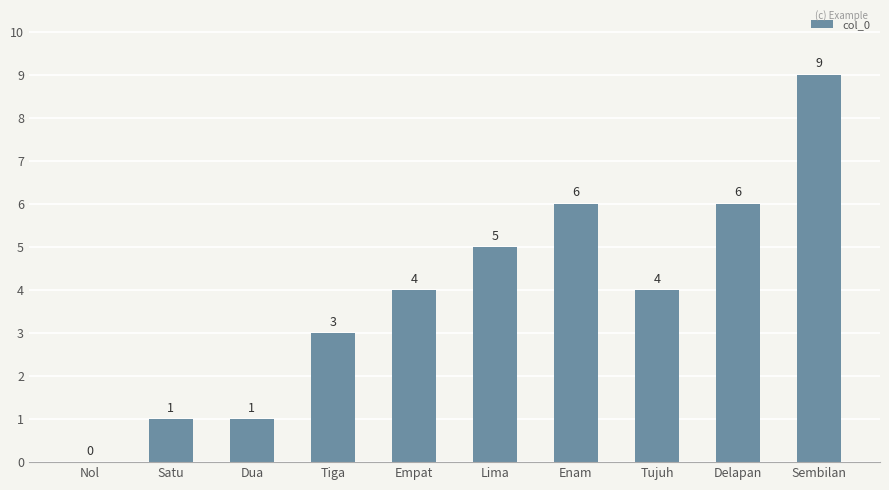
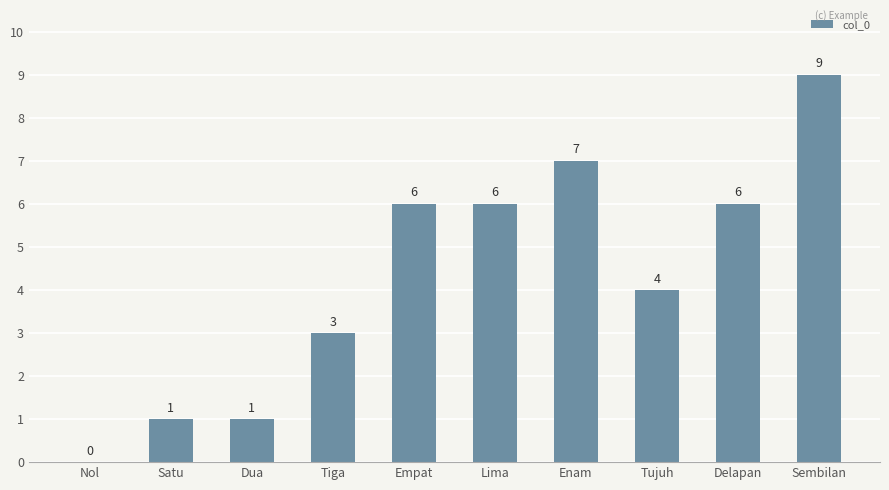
Empat: 4 -> 6
Lima: 5 -> 6
Enam: 6 -> 7
